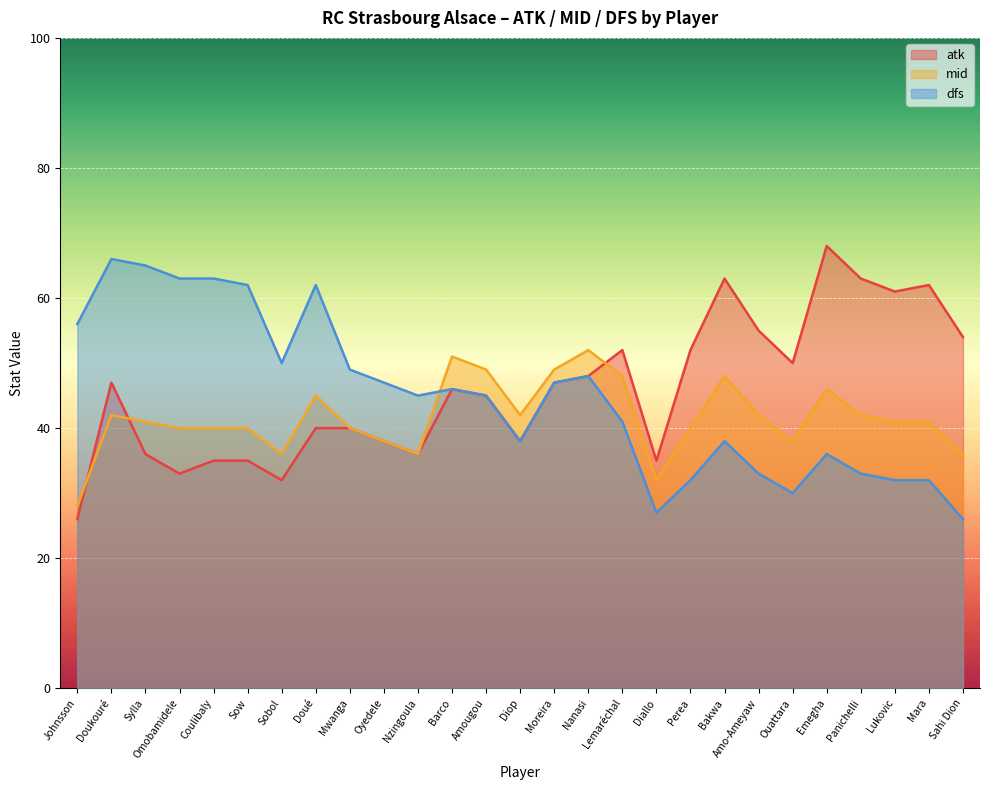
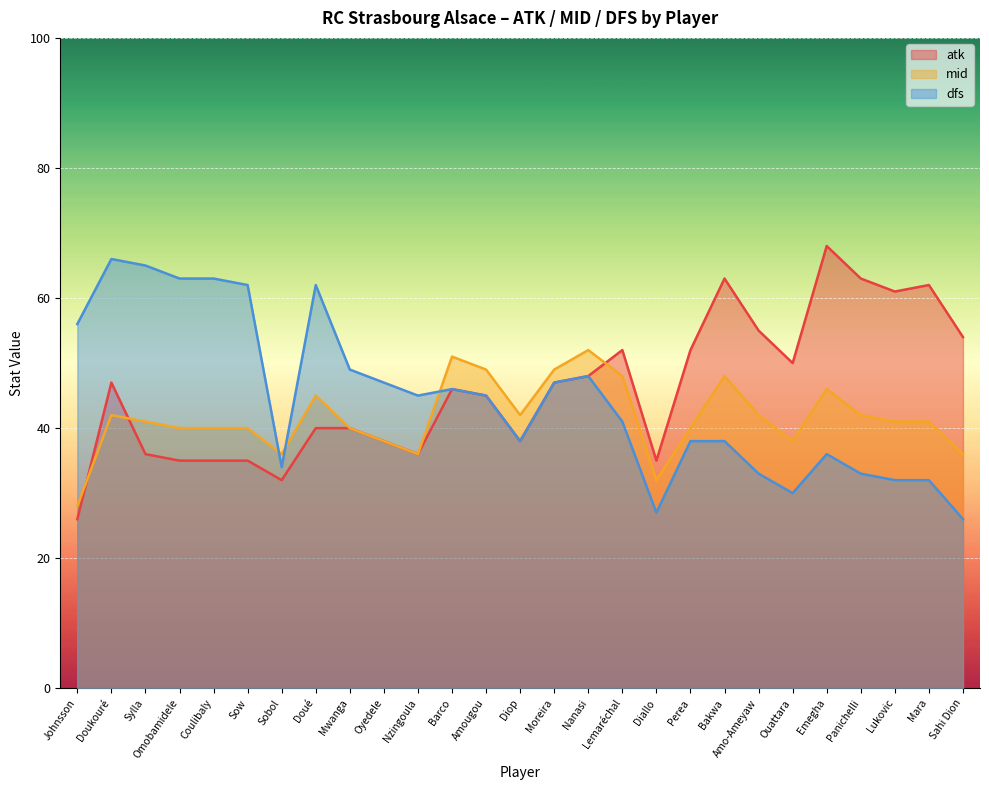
atk, Omobamidele: 33 -> 35
dfs, Sobol: 50 -> 34
dfs, Perea: 32 -> 38
